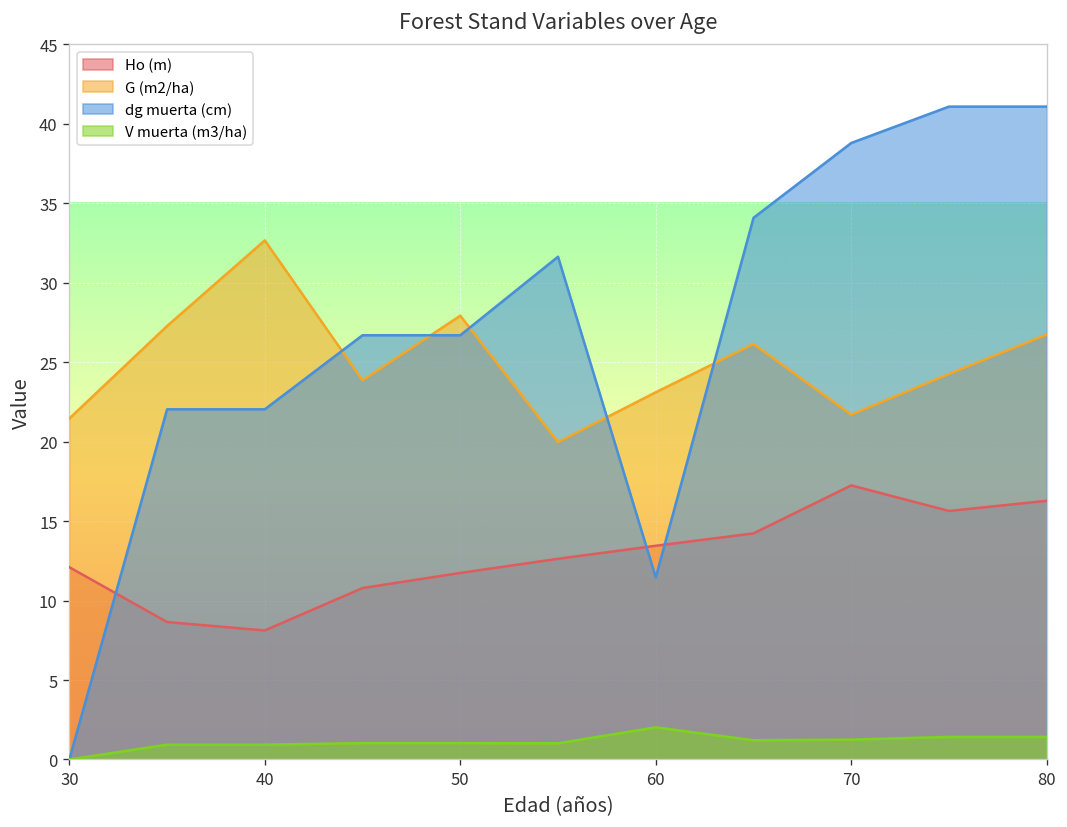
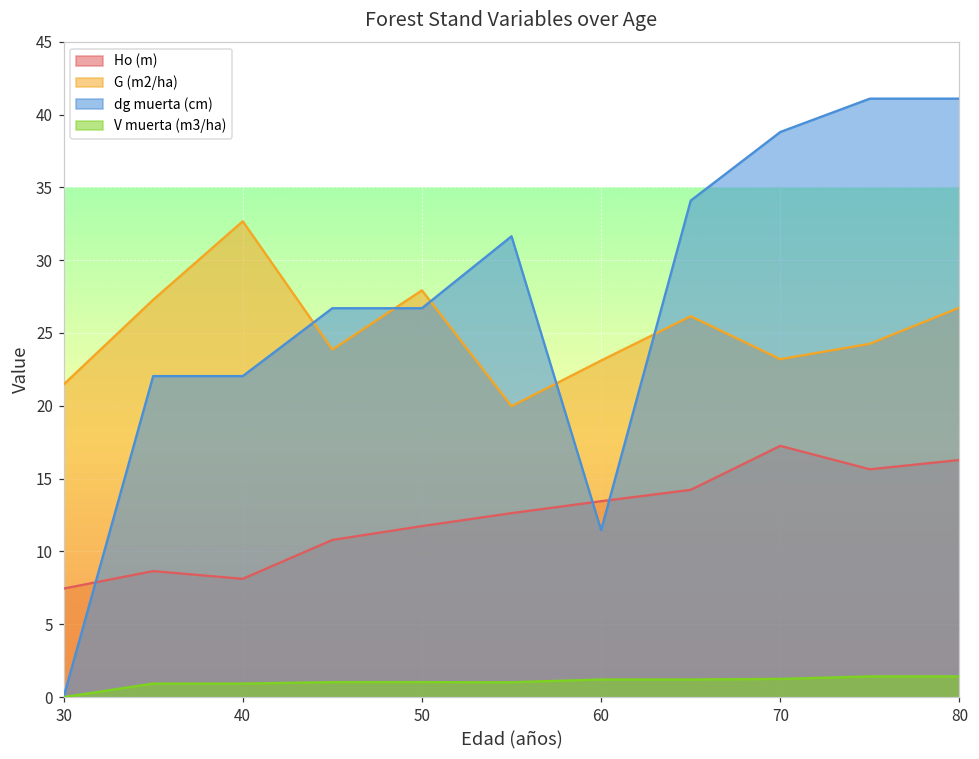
Ho (m), 30: 12.1 -> 7.5
V muerta (m3/ha), 60: 2.0 -> 1.2
G (m2/ha), 70: 21.7 -> 23.2
